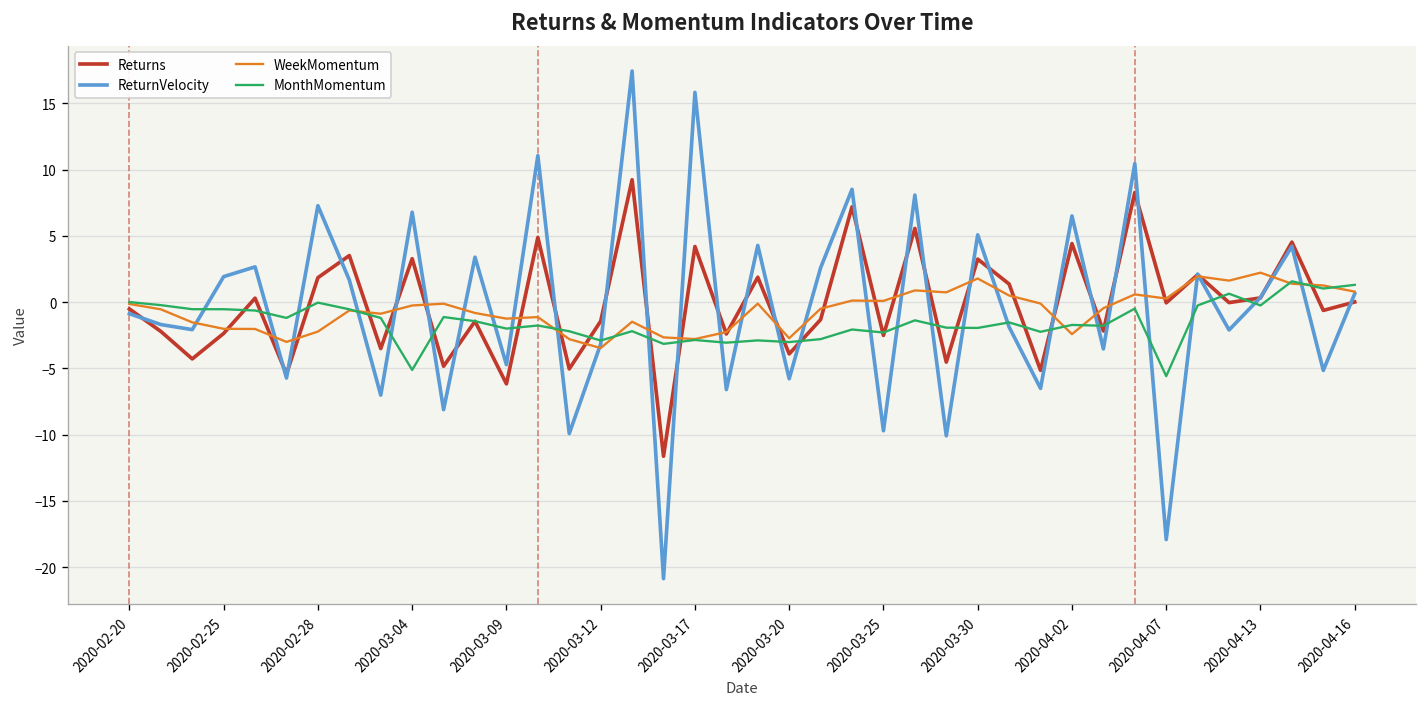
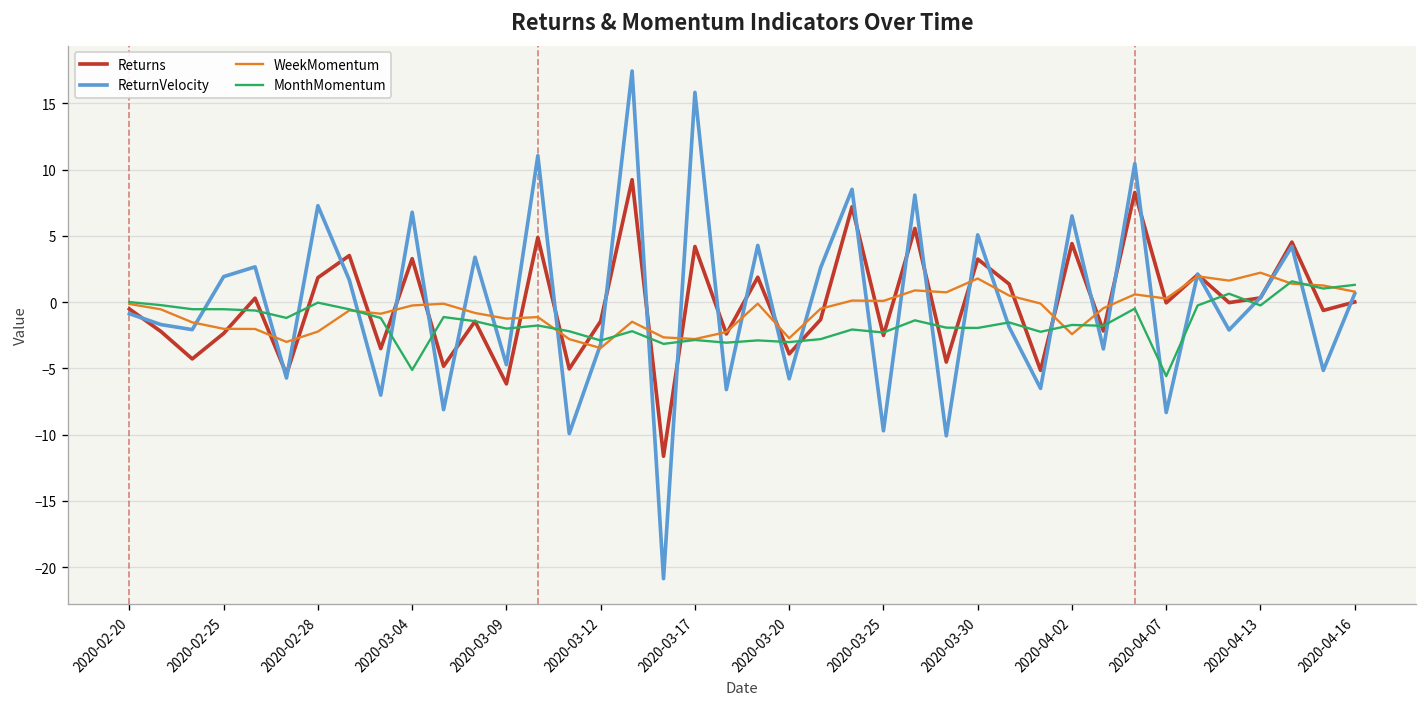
ReturnVelocity, 2020-04-07: -17.9 -> -8.3
